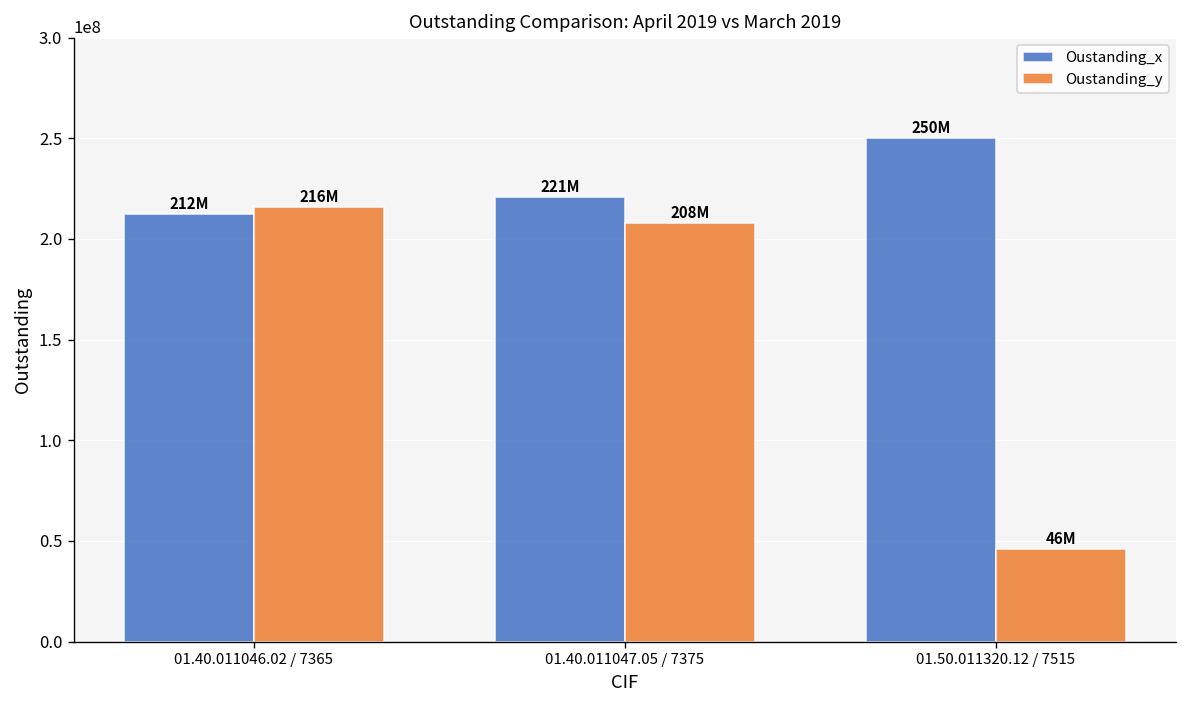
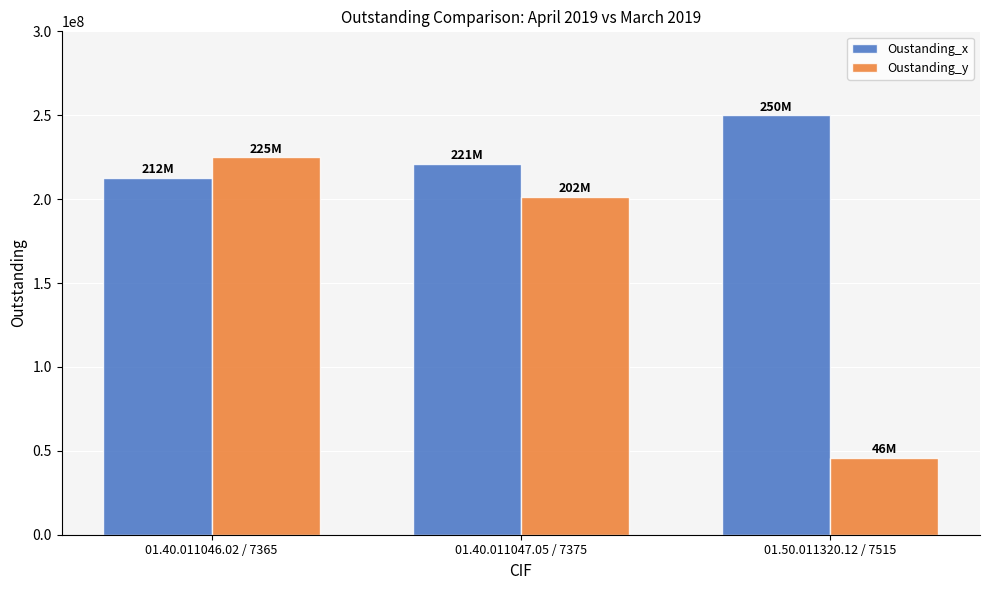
Oustanding_y, 01.40.011046.02 / 7365: 216M -> 225M
Oustanding_y, 01.40.011047.05 / 7375: 208M -> 202M
